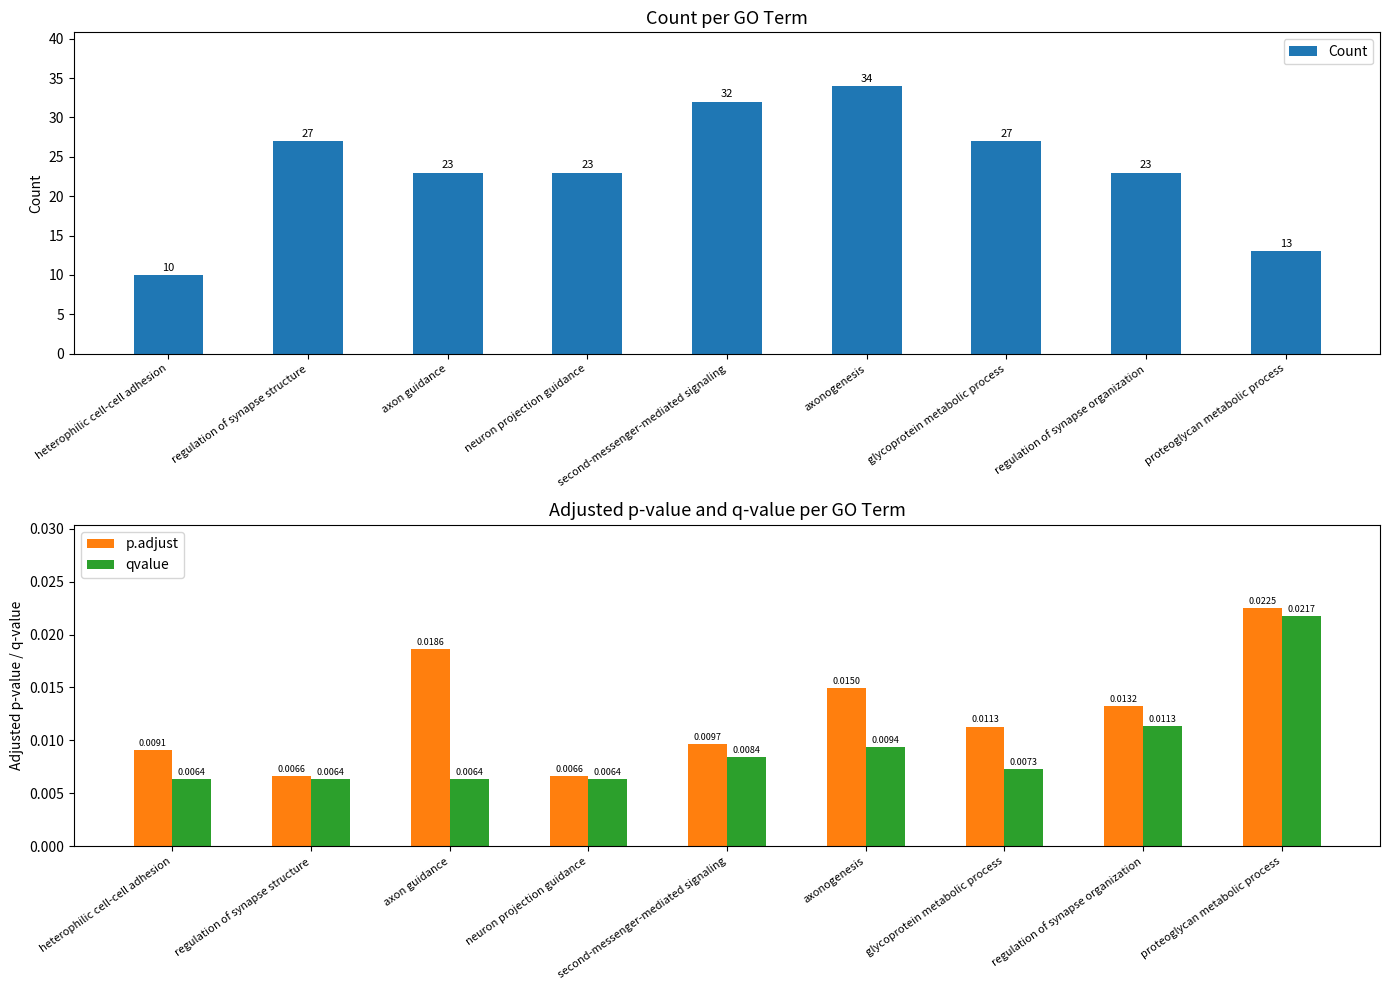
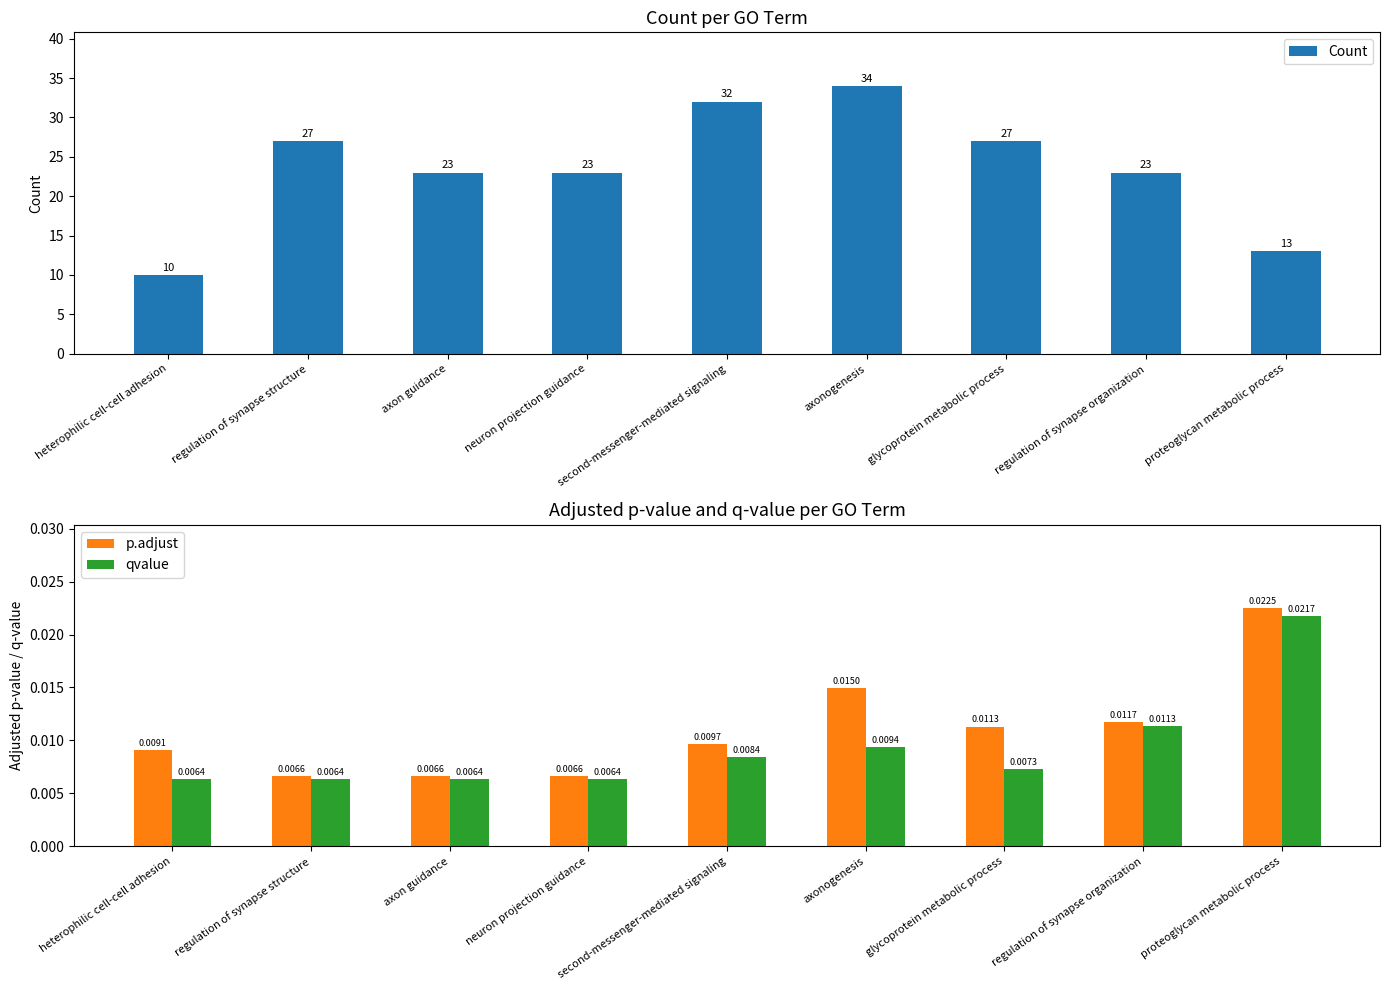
Adjusted p-value and q-value per GO Term, p.adjust, axon guidance: 0.0186 -> 0.0066
Adjusted p-value and q-value per GO Term, p.adjust, regulation of synapse organization: 0.0132 -> 0.0117
